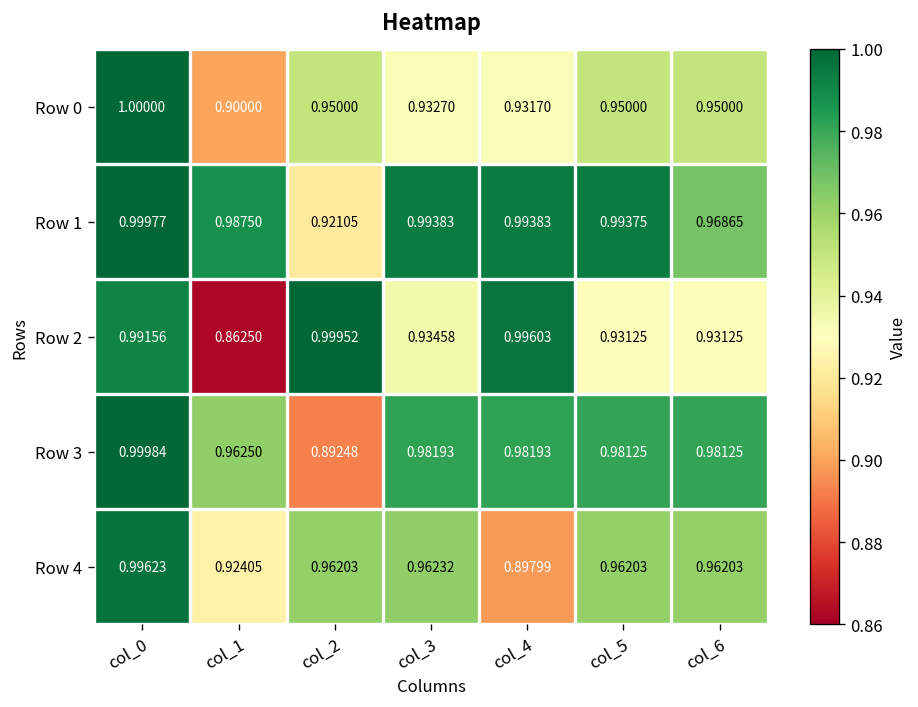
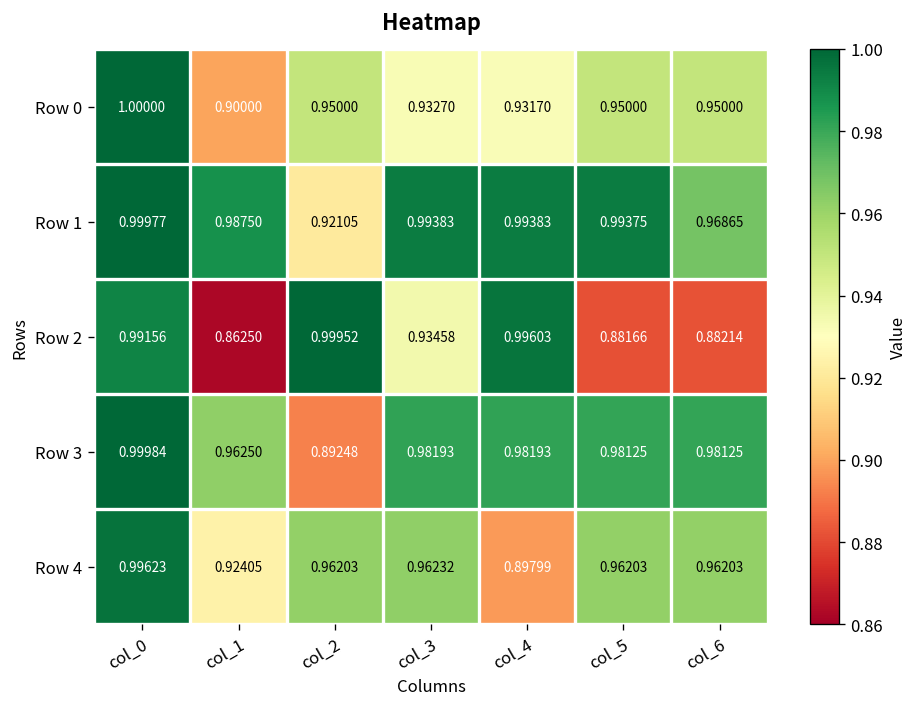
Row 2, col_5: 0.93125 -> 0.88166
Row 2, col_6: 0.93125 -> 0.88214
